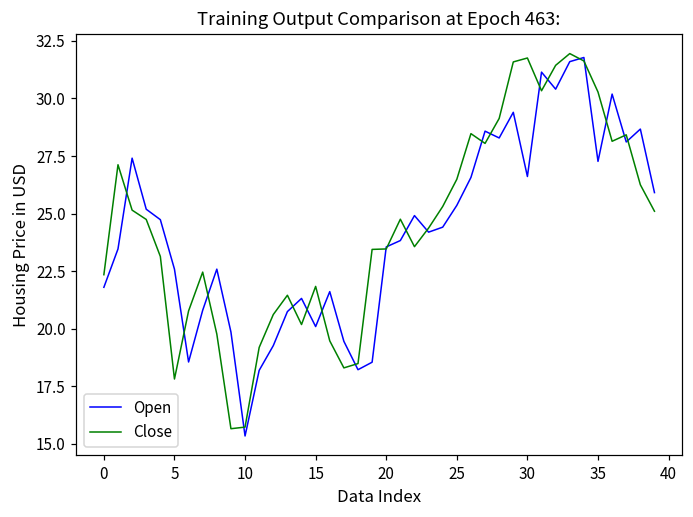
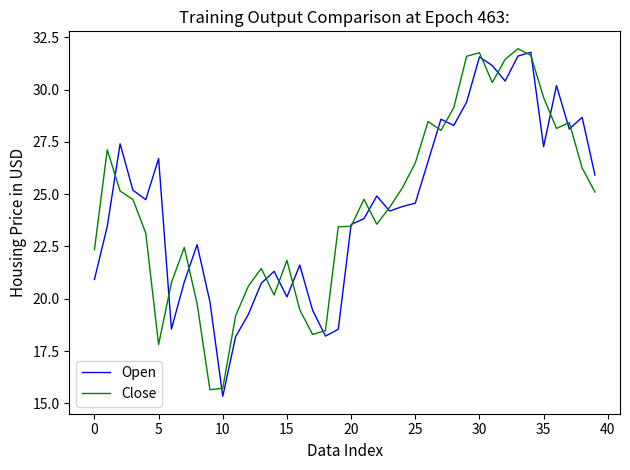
Open, 0: 21.8 -> 20.9
Open, 5: 22.6 -> 26.7
Open, 25: 25.4 -> 24.6
Open, 30: 26.6 -> 31.6
Close, 35: 30.3 -> 29.6
